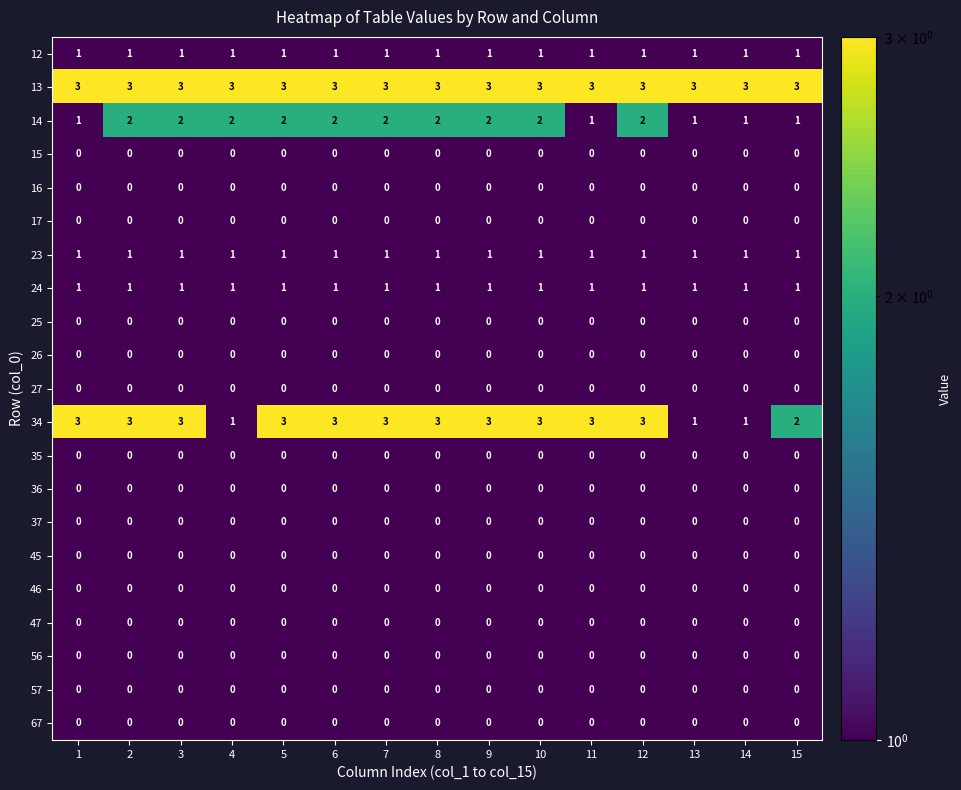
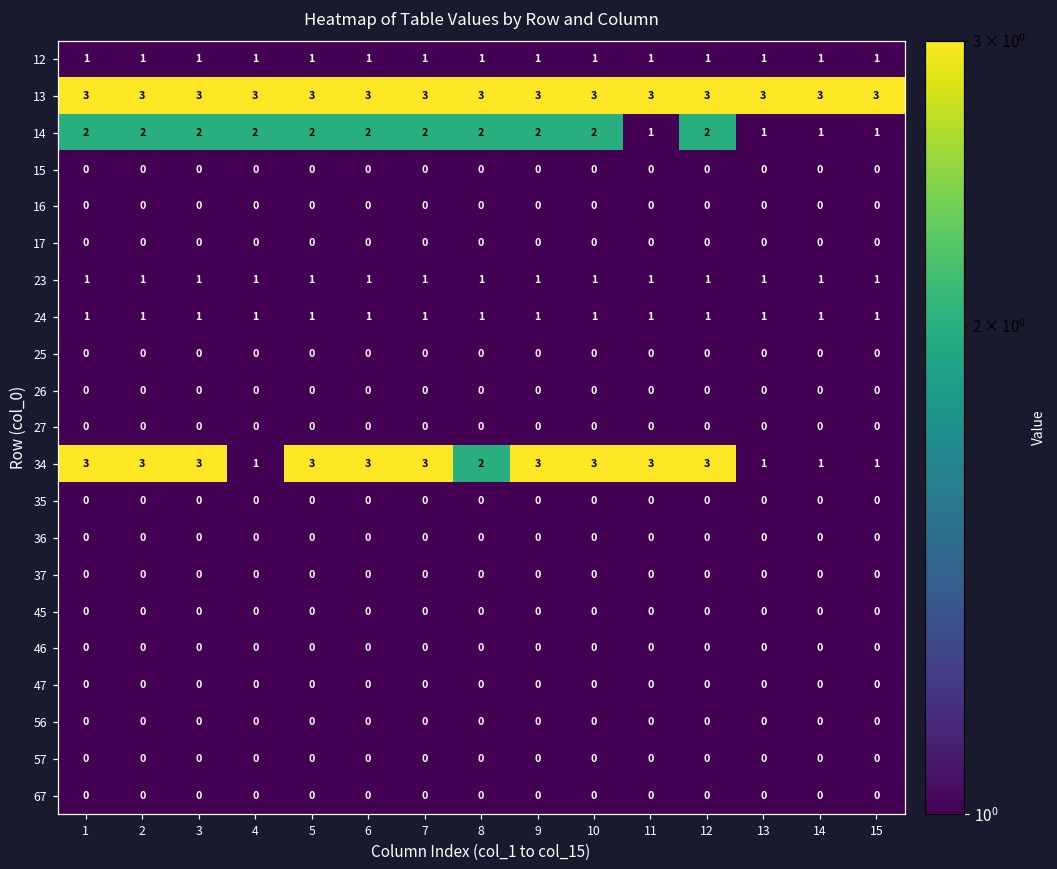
14, 1: 1 -> 2
34, 8: 3 -> 2
34, 15: 2 -> 1
